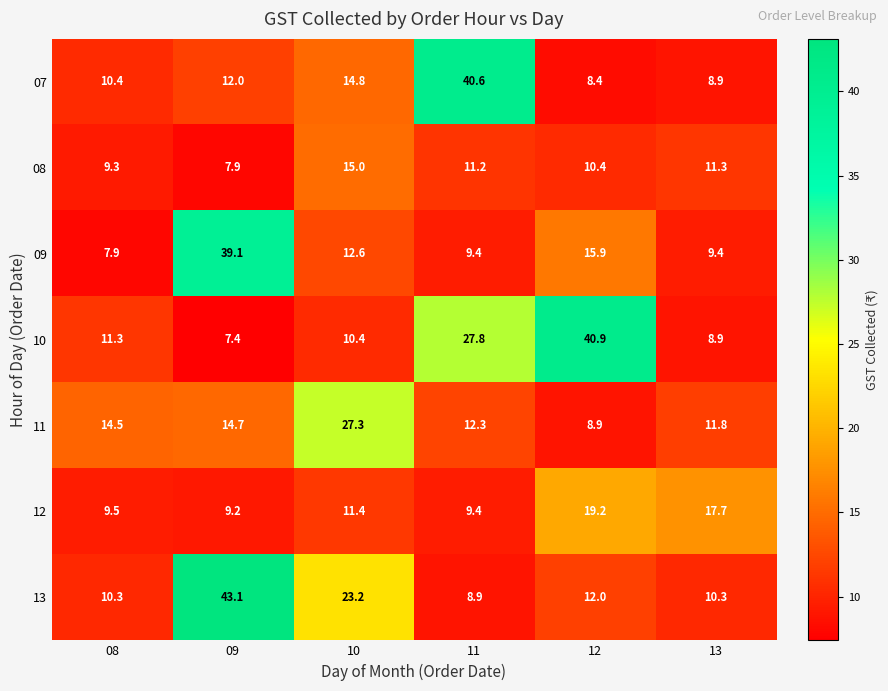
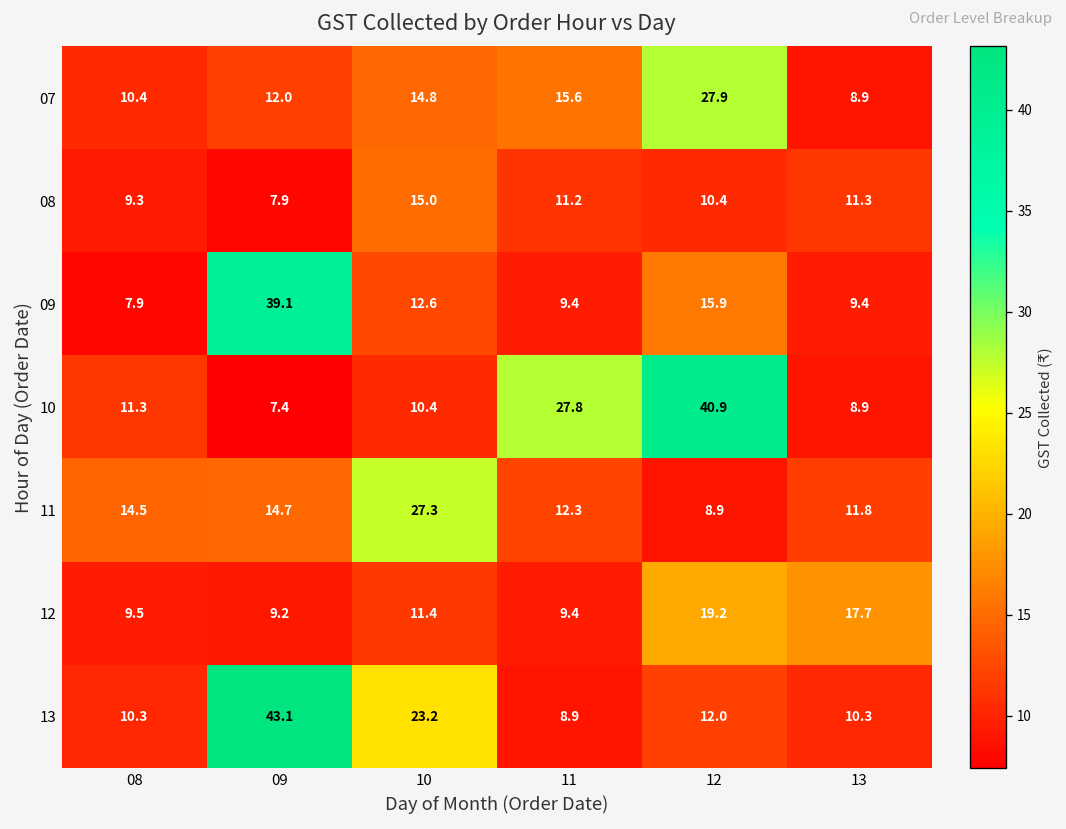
07, 11: 40.6 -> 15.6
07, 12: 8.4 -> 27.9
